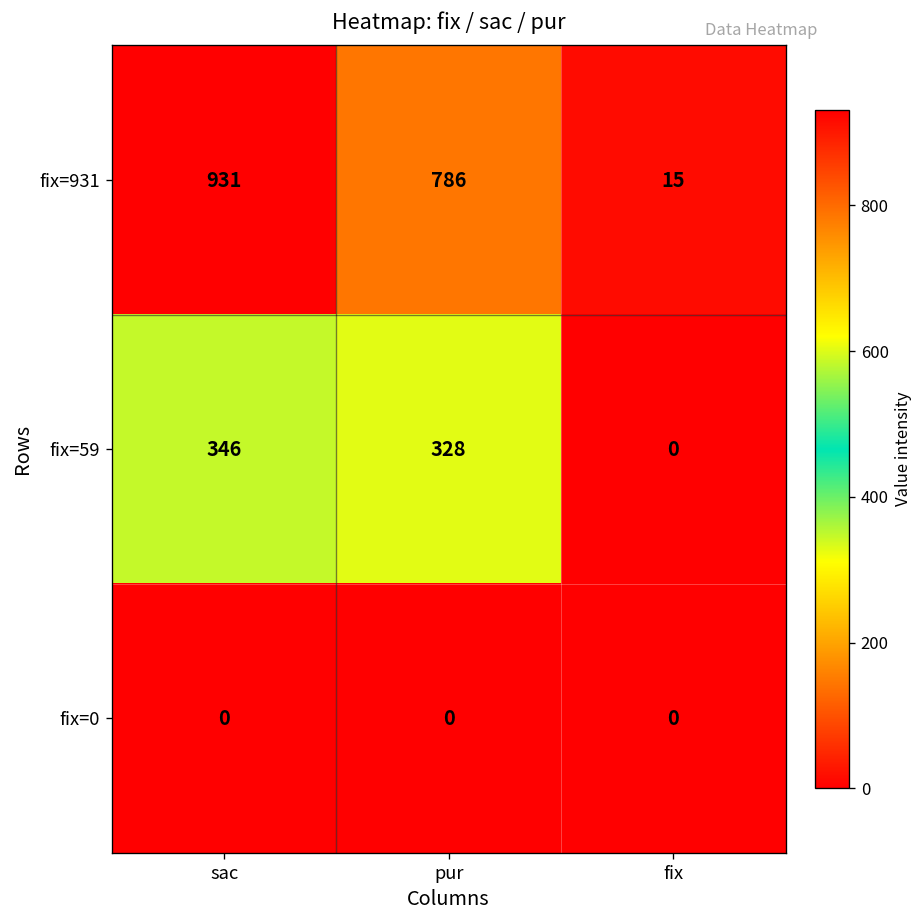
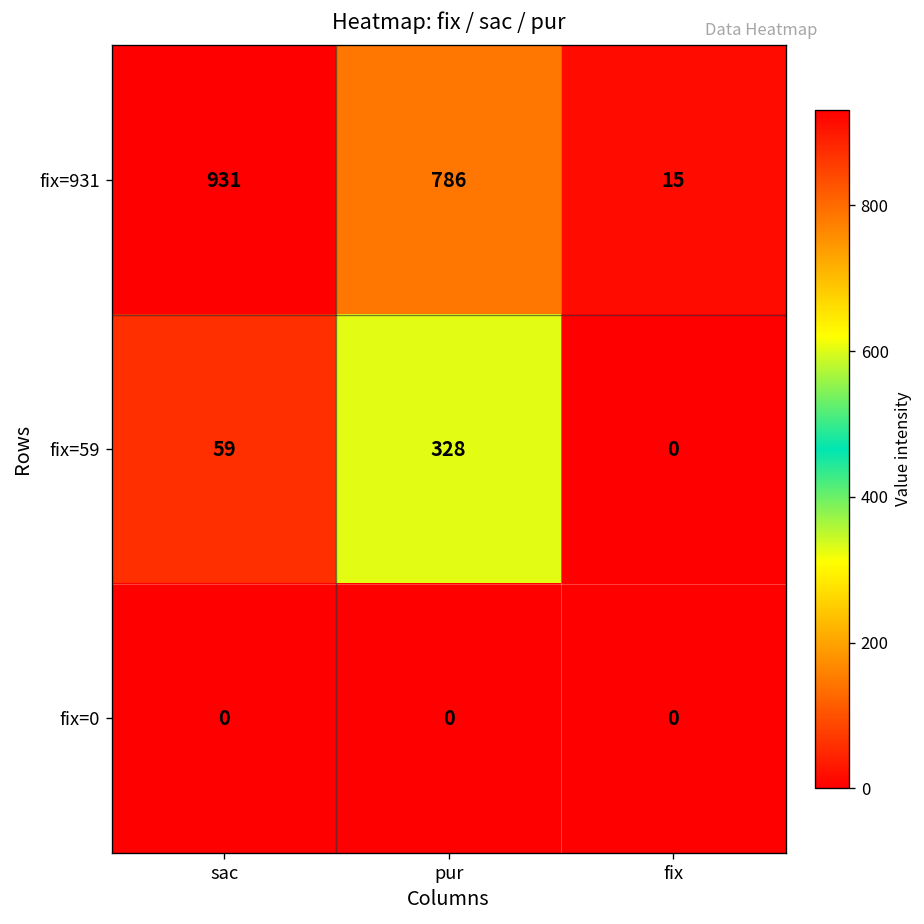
fix=59, sac: 346 -> 59
